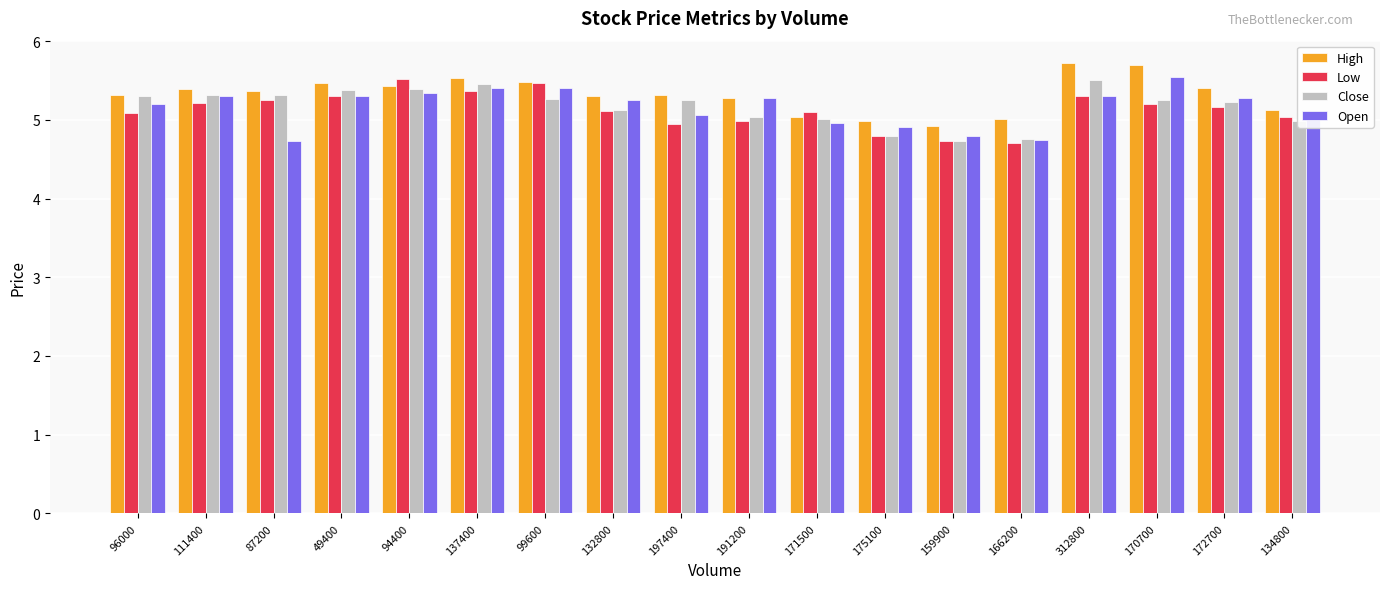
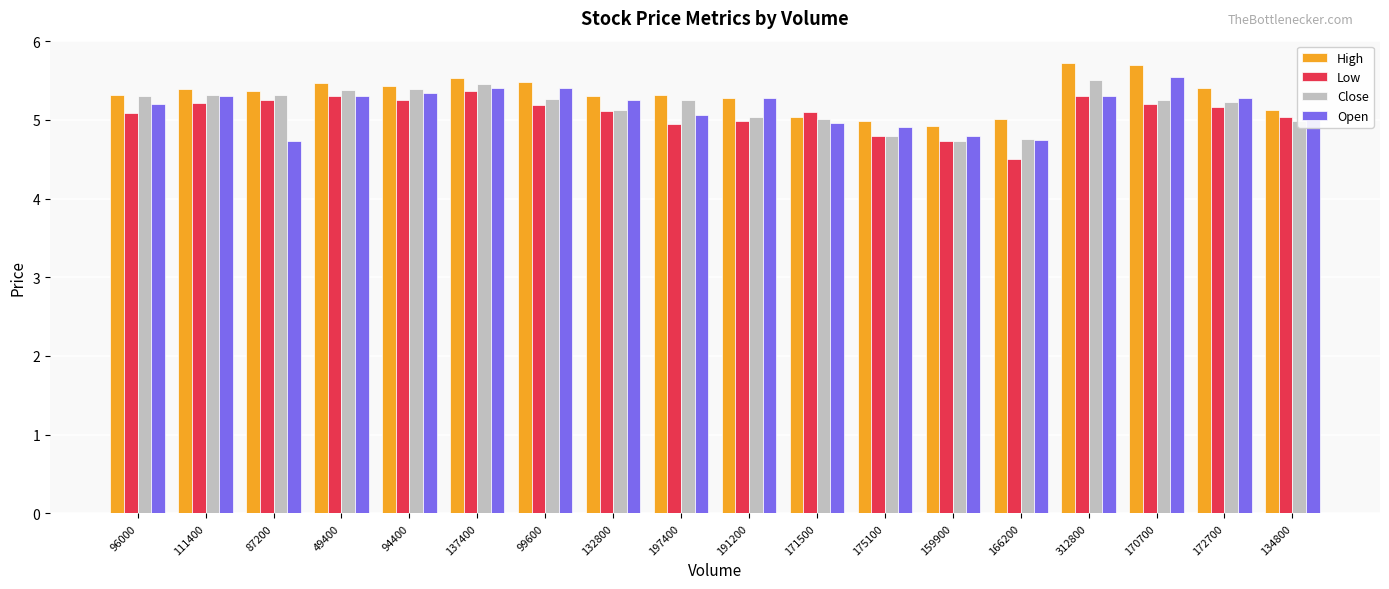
Low, 94400: 5.5 -> 5.3
Low, 99600: 5.5 -> 5.2
Low, 166200: 4.7 -> 4.5
